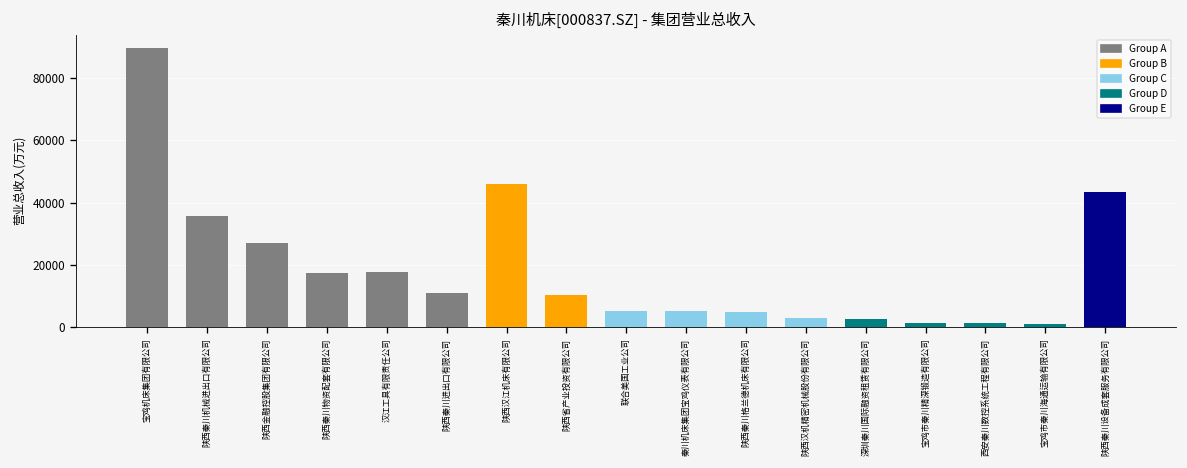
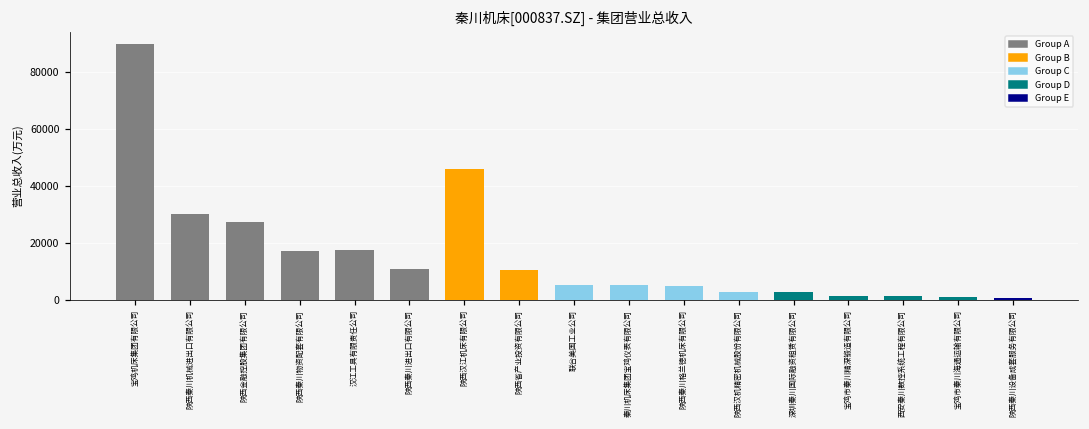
陕西秦川机械进出口有限公司: 36000 -> 30000
陕西秦川设备成套服务有限公司: 43000 -> 0
